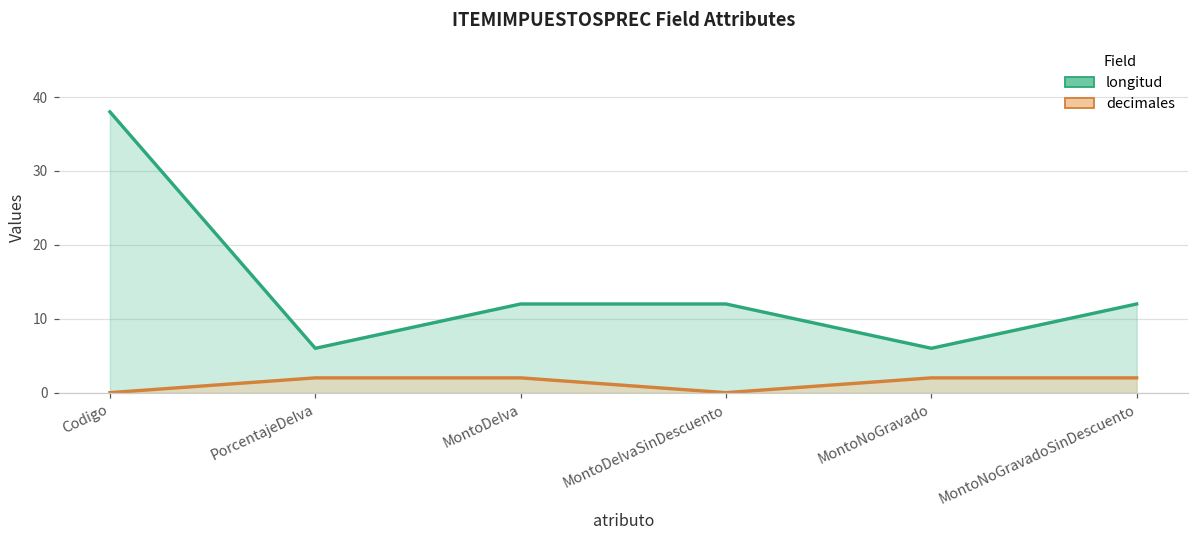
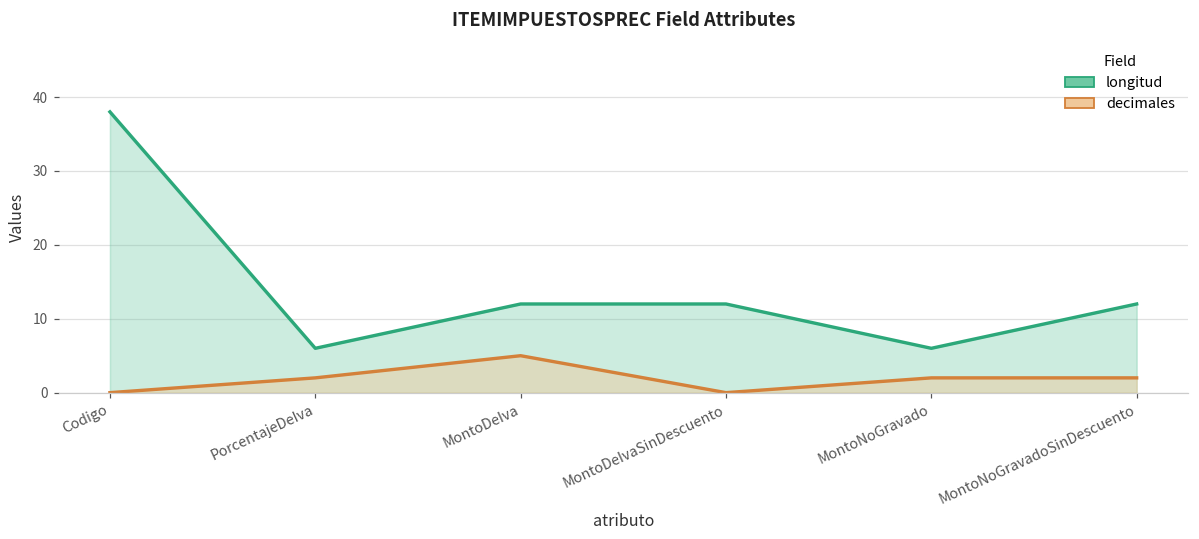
decimales, MontoDeIva: 2 -> 5
